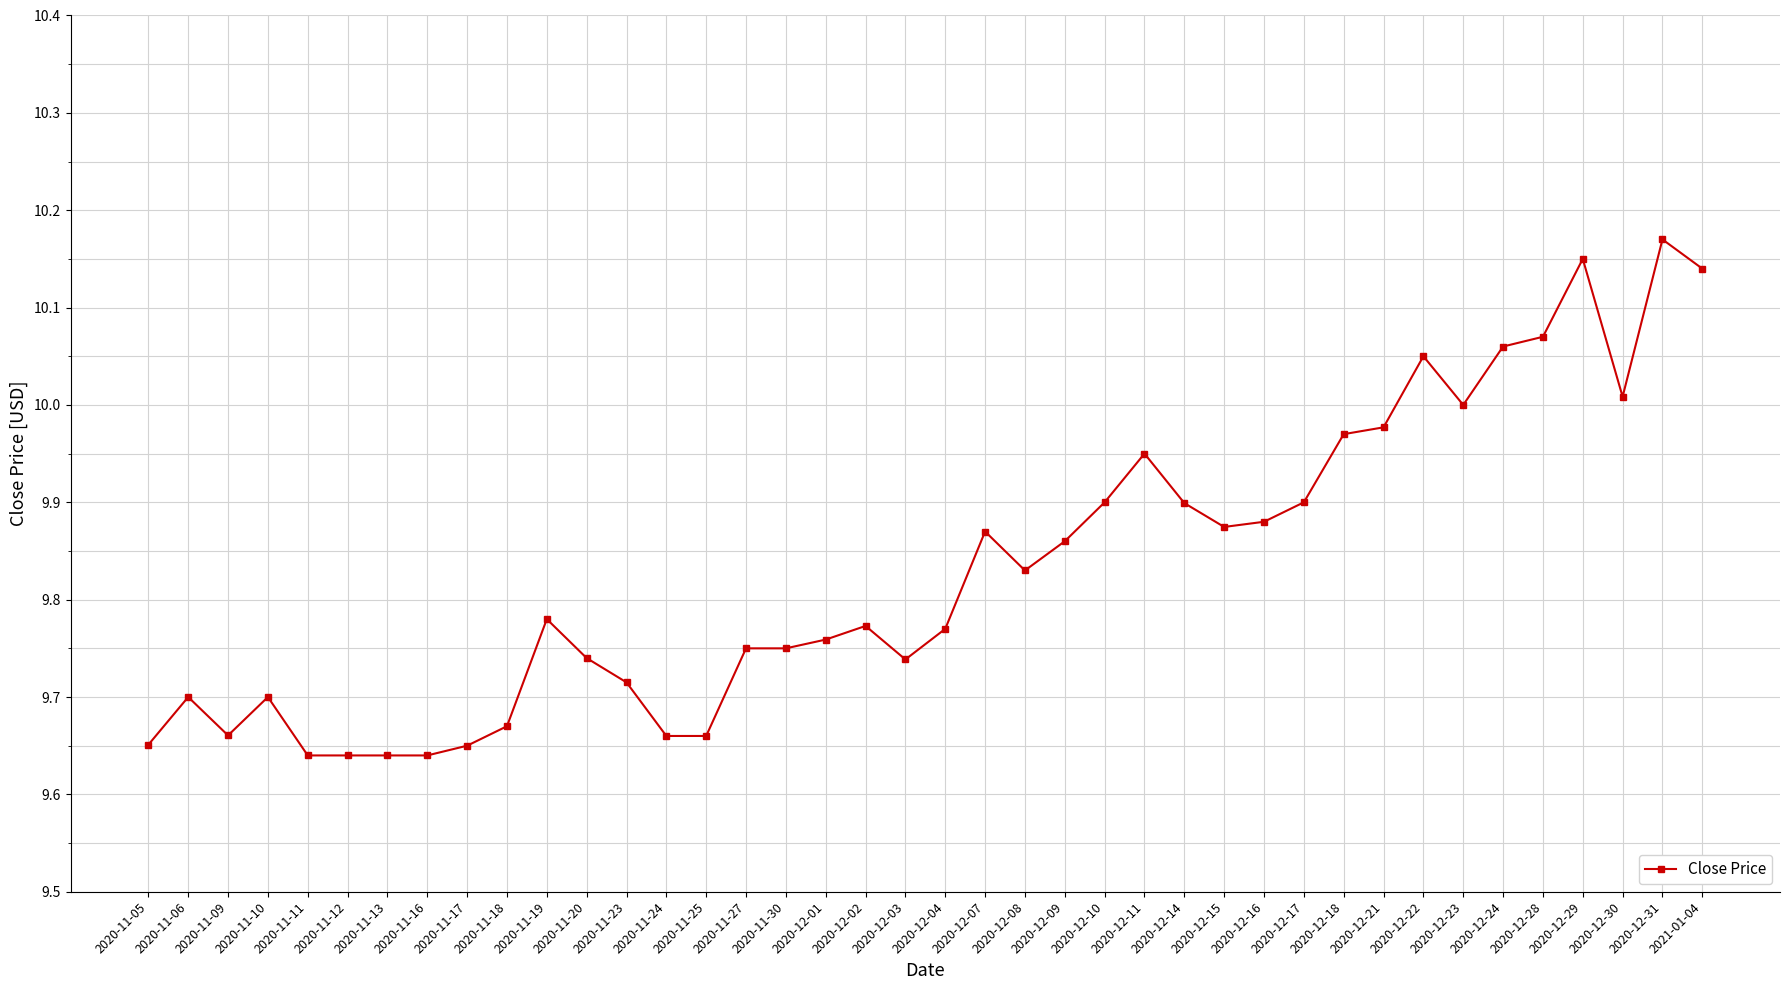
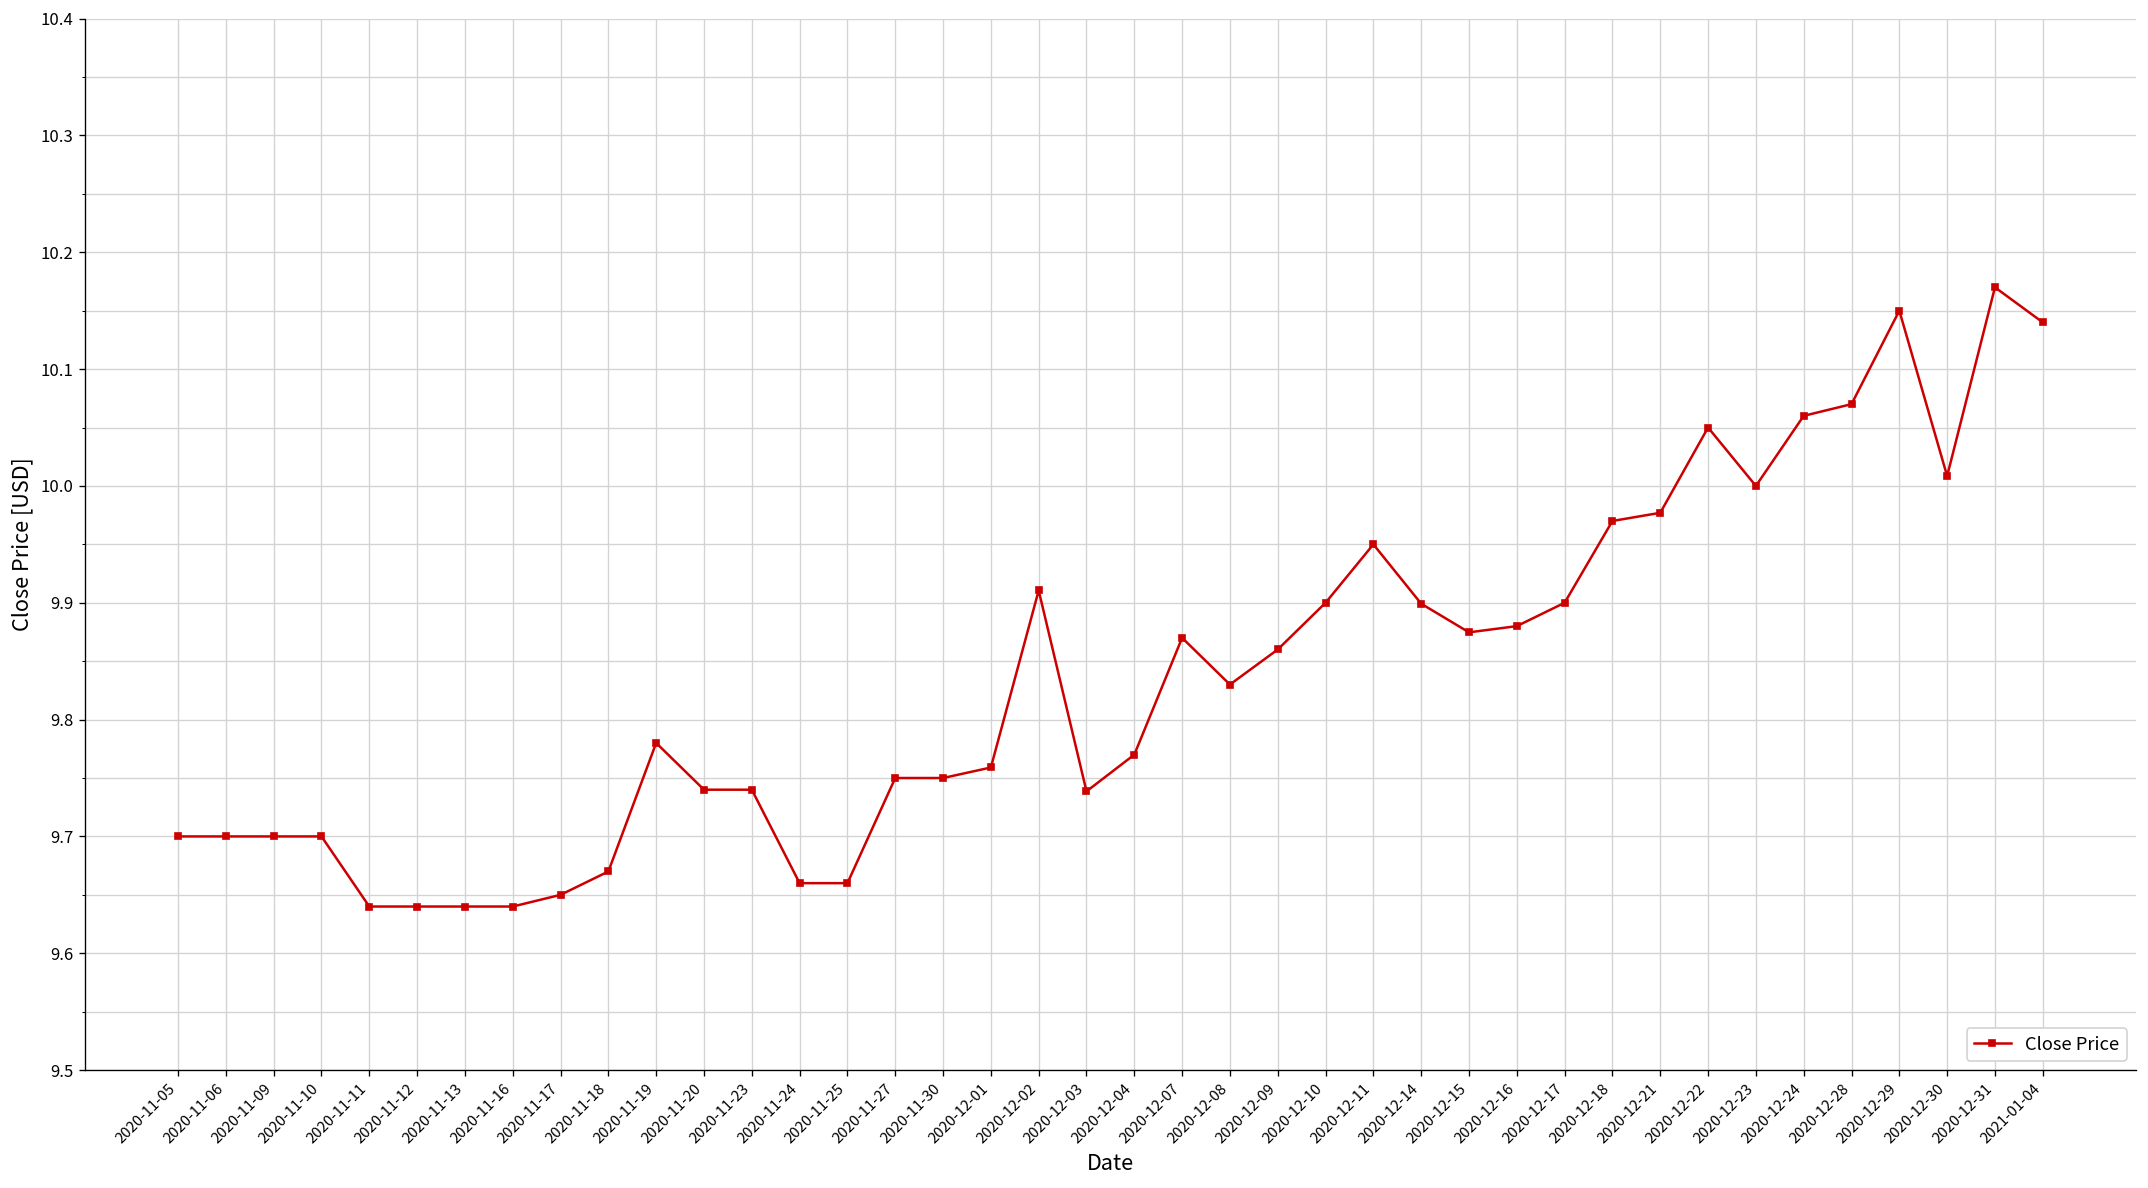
2020-11-05: 9.65 -> 9.70
2020-11-09: 9.66 -> 9.70
2020-11-23: 9.72 -> 9.74
2020-12-02: 9.77 -> 9.91
